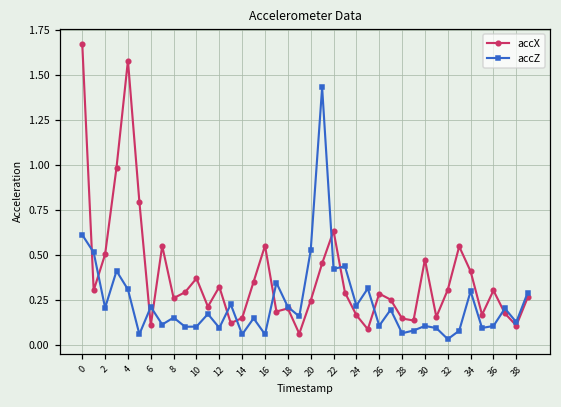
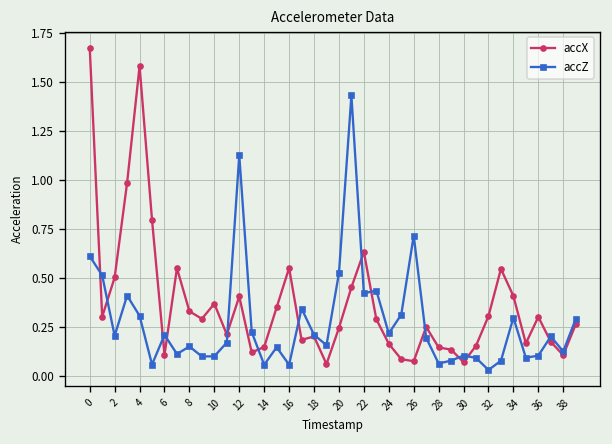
accX, 8: 0.26 -> 0.33
accX, 12: 0.32 -> 0.41
accZ, 12: 0.09 -> 1.13
accX, 26: 0.28 -> 0.08
accZ, 26: 0.11 -> 0.72
accX, 30: 0.47 -> 0.07
